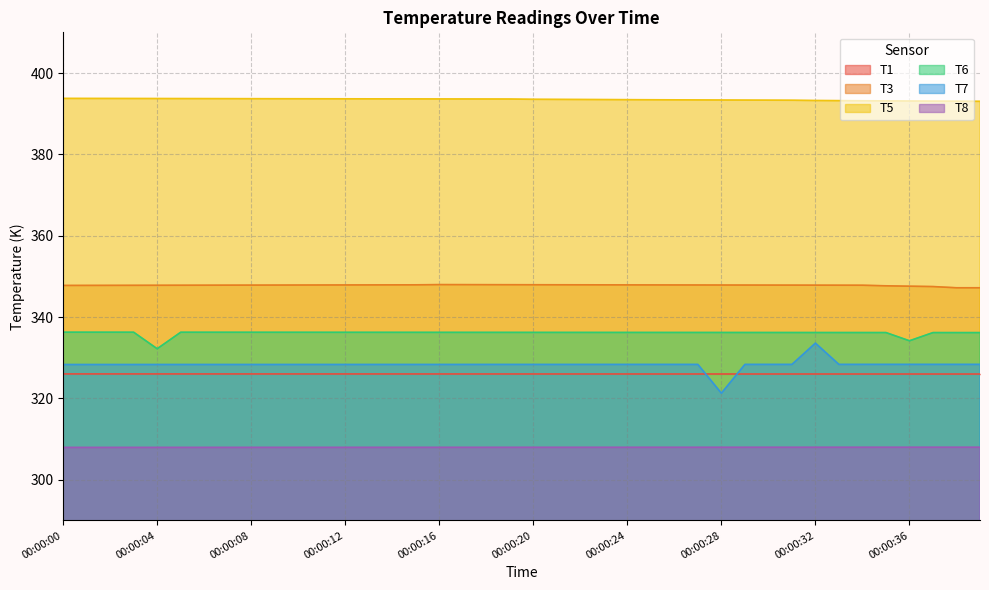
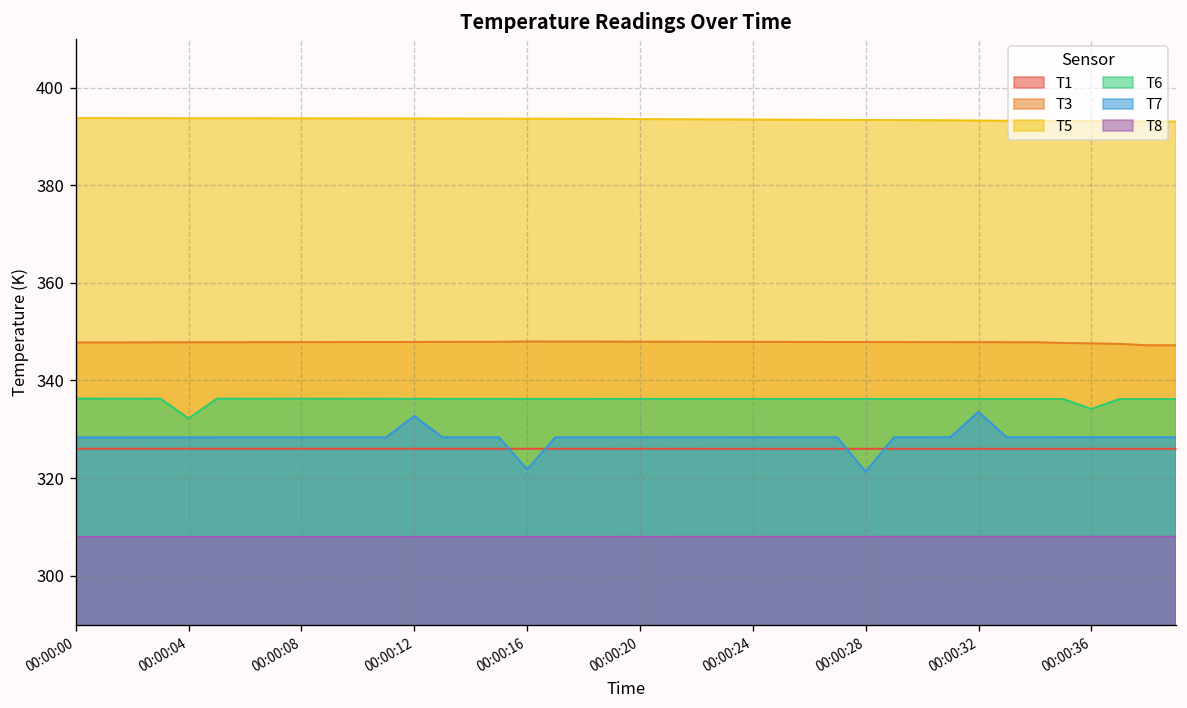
T7, 00:00:12: 328 -> 333
T7, 00:00:16: 328 -> 322
